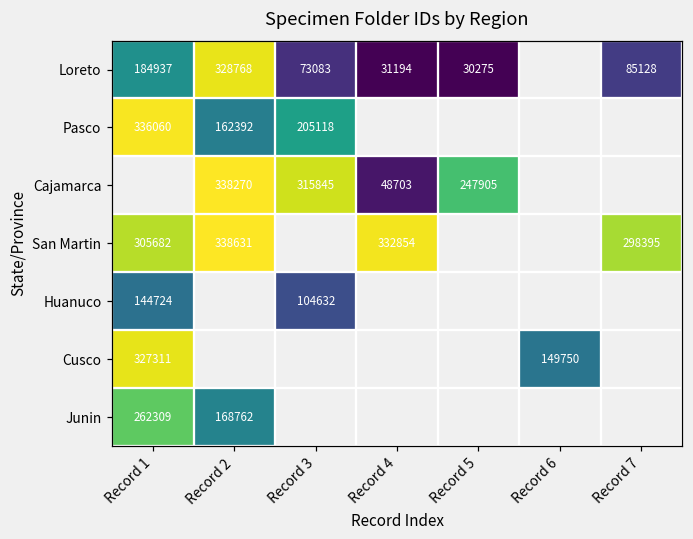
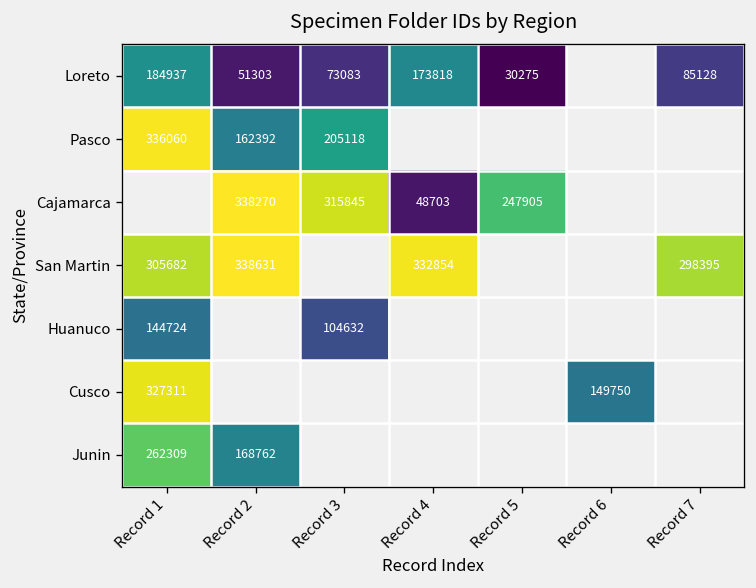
Loreto, Record 2: 328768 -> 51303
Loreto, Record 4: 31194 -> 173818
